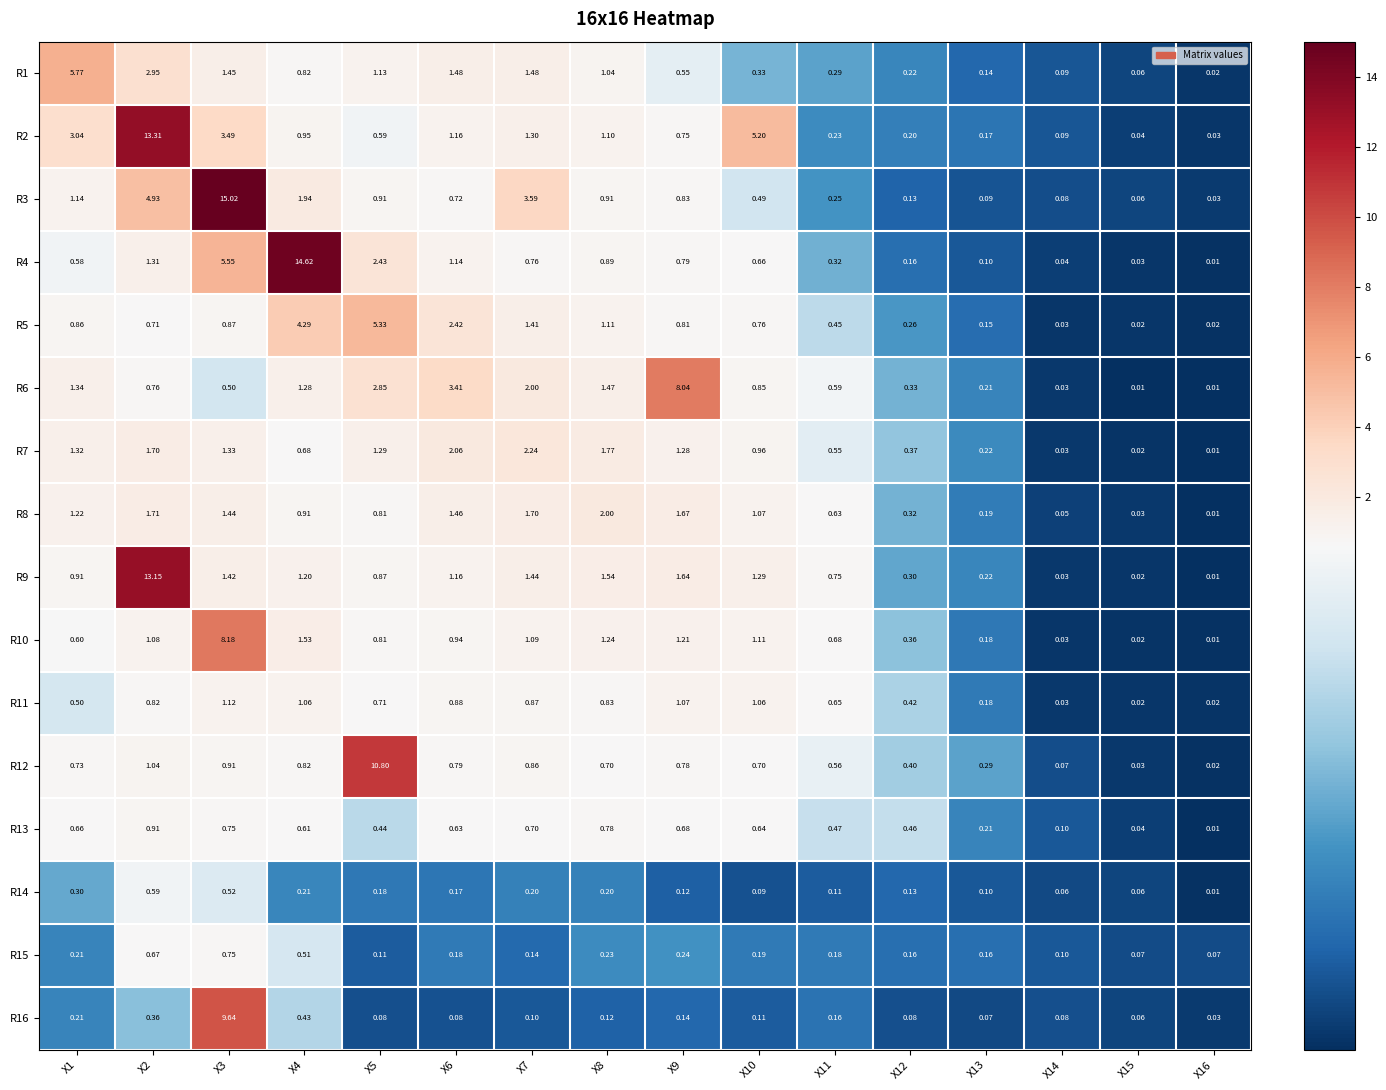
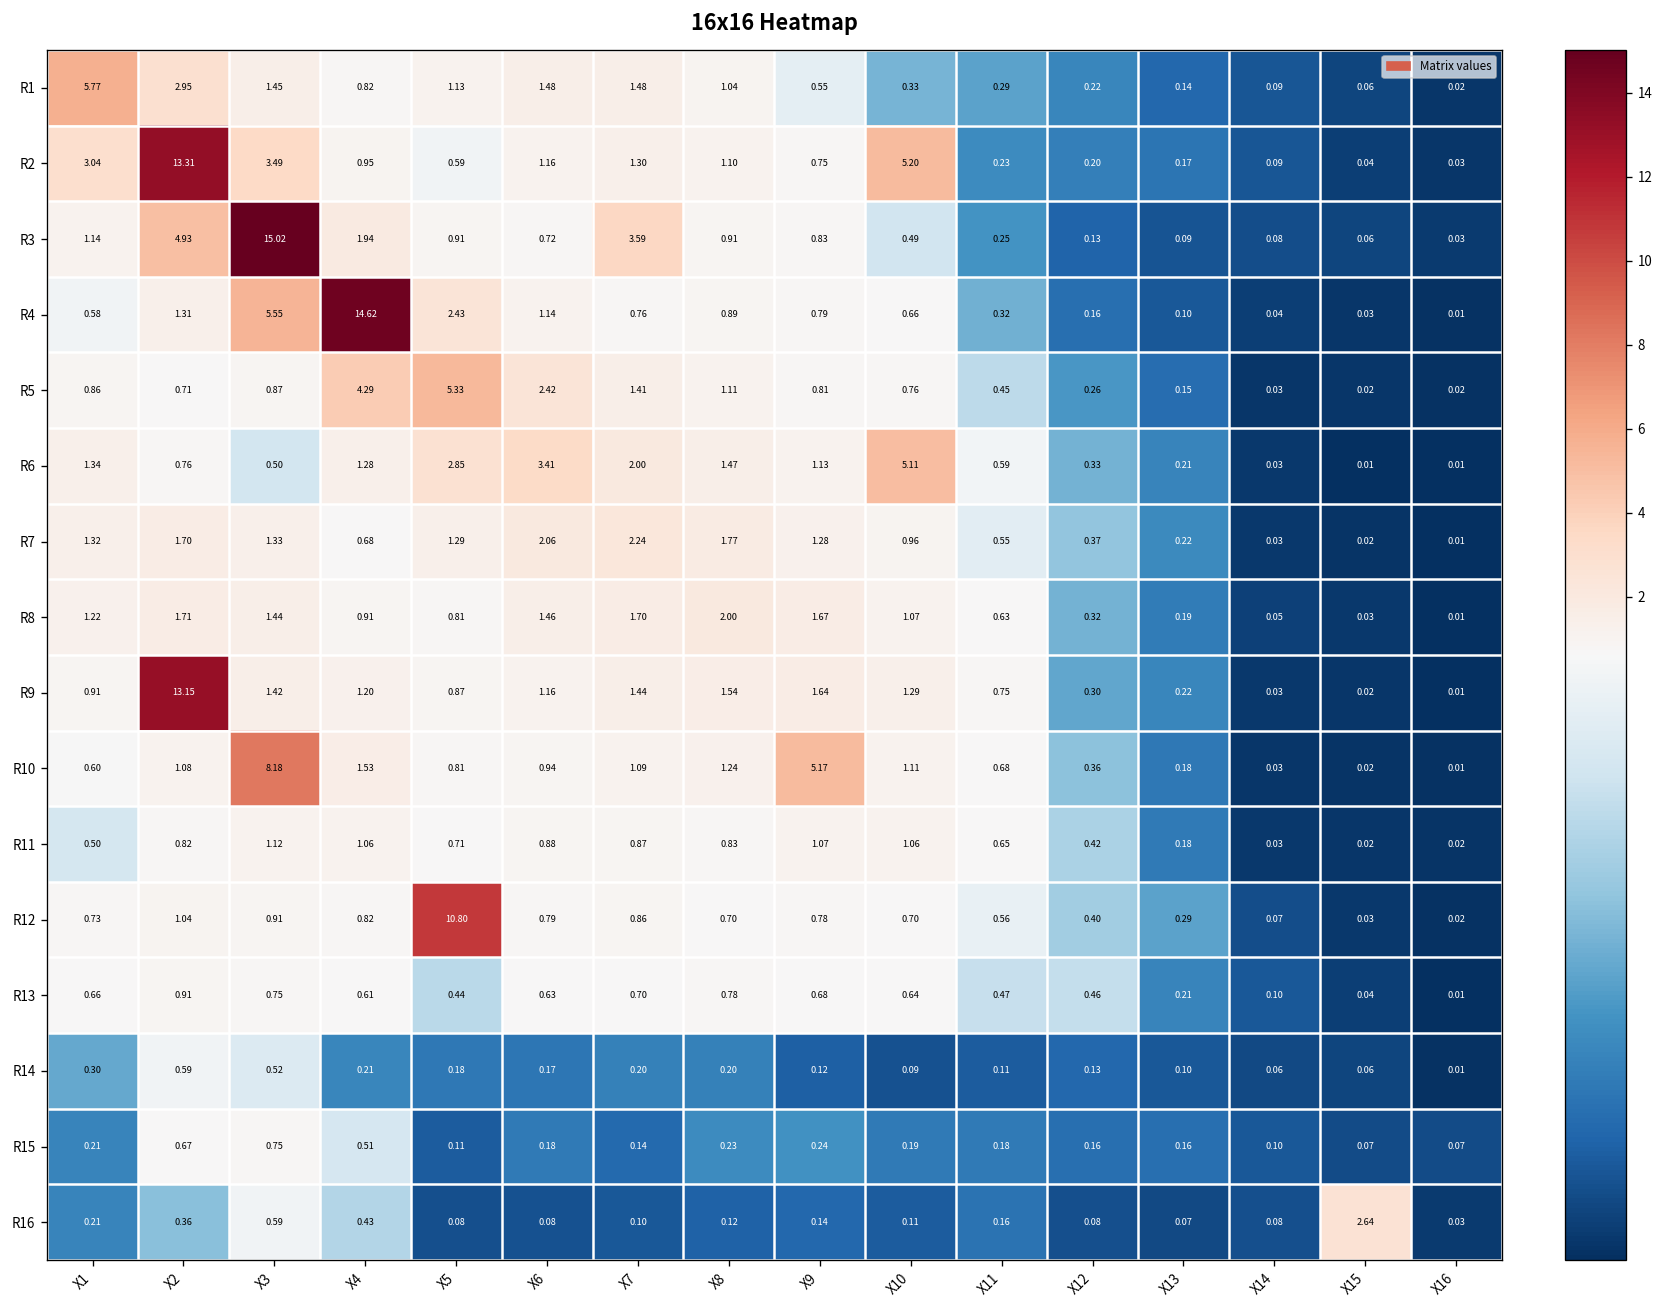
R6, X9: 8.04 -> 1.13
R6, X10: 0.85 -> 5.11
R10, X9: 1.21 -> 5.17
R16, X3: 9.64 -> 0.59
R16, X15: 0.06 -> 2.64
